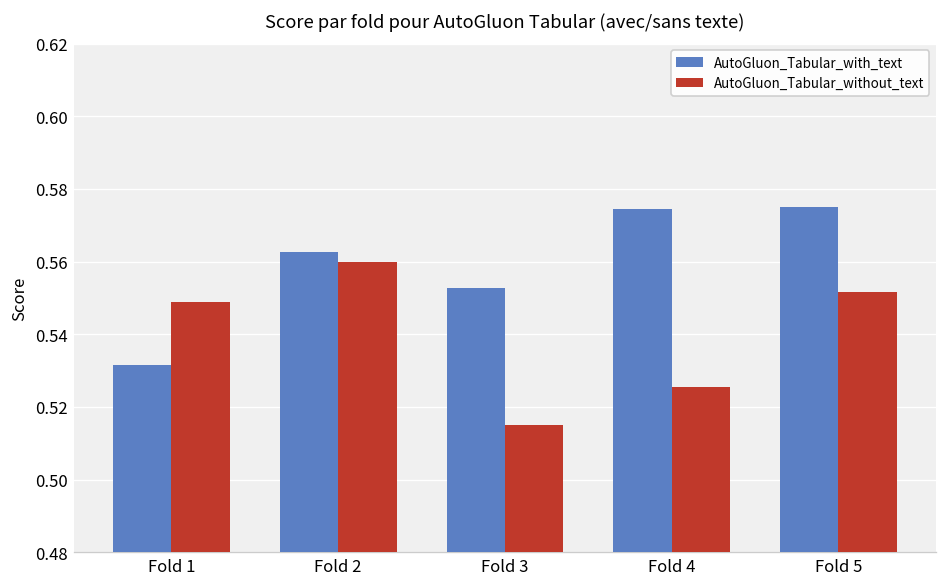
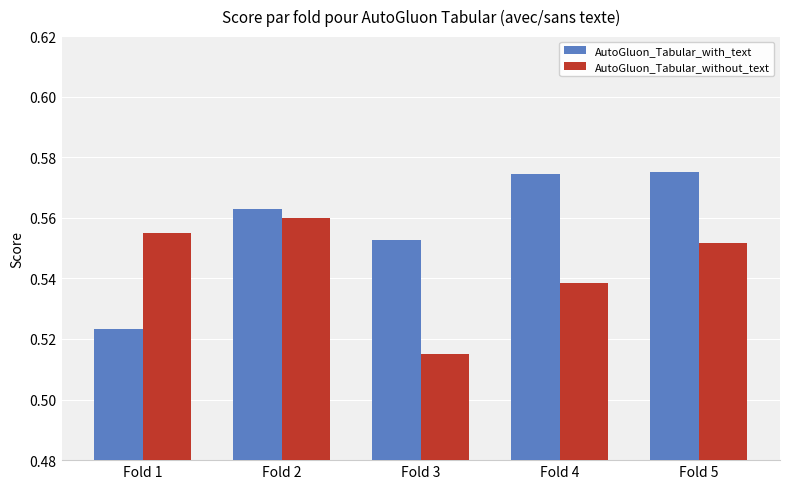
AutoGluon_Tabular_with_text, Fold 1: 0.532 -> 0.523
AutoGluon_Tabular_without_text, Fold 1: 0.549 -> 0.555
AutoGluon_Tabular_without_text, Fold 4: 0.526 -> 0.538
